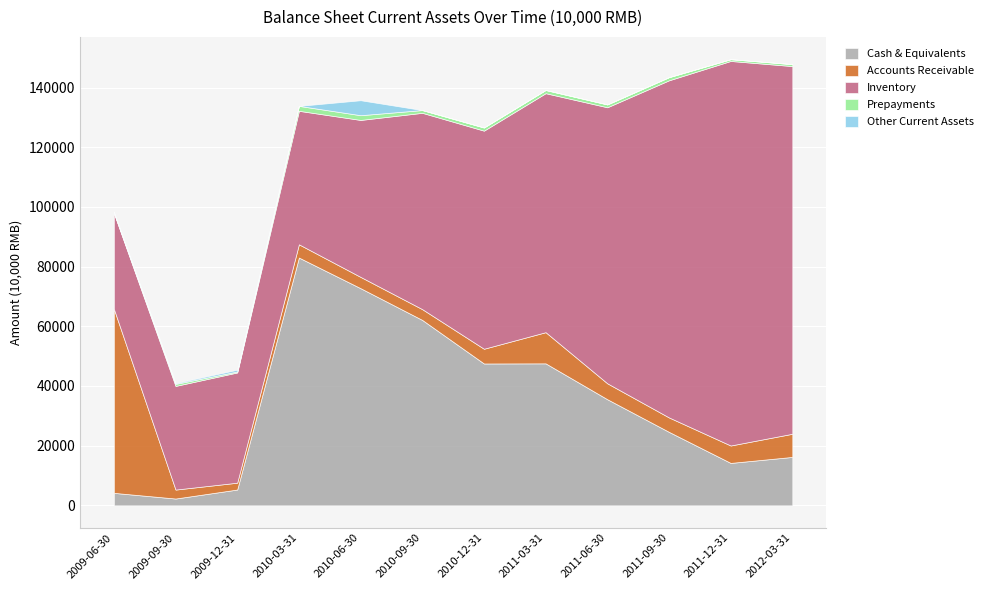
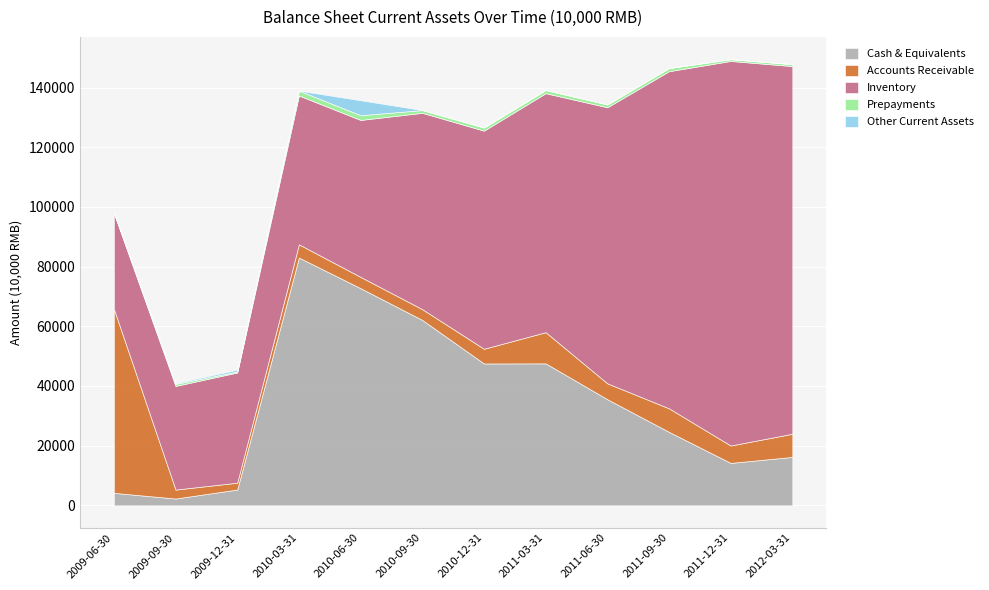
Inventory, 2010-03-31: 45000 -> 50000
Accounts Receivable, 2011-09-30: 5000 -> 8000
